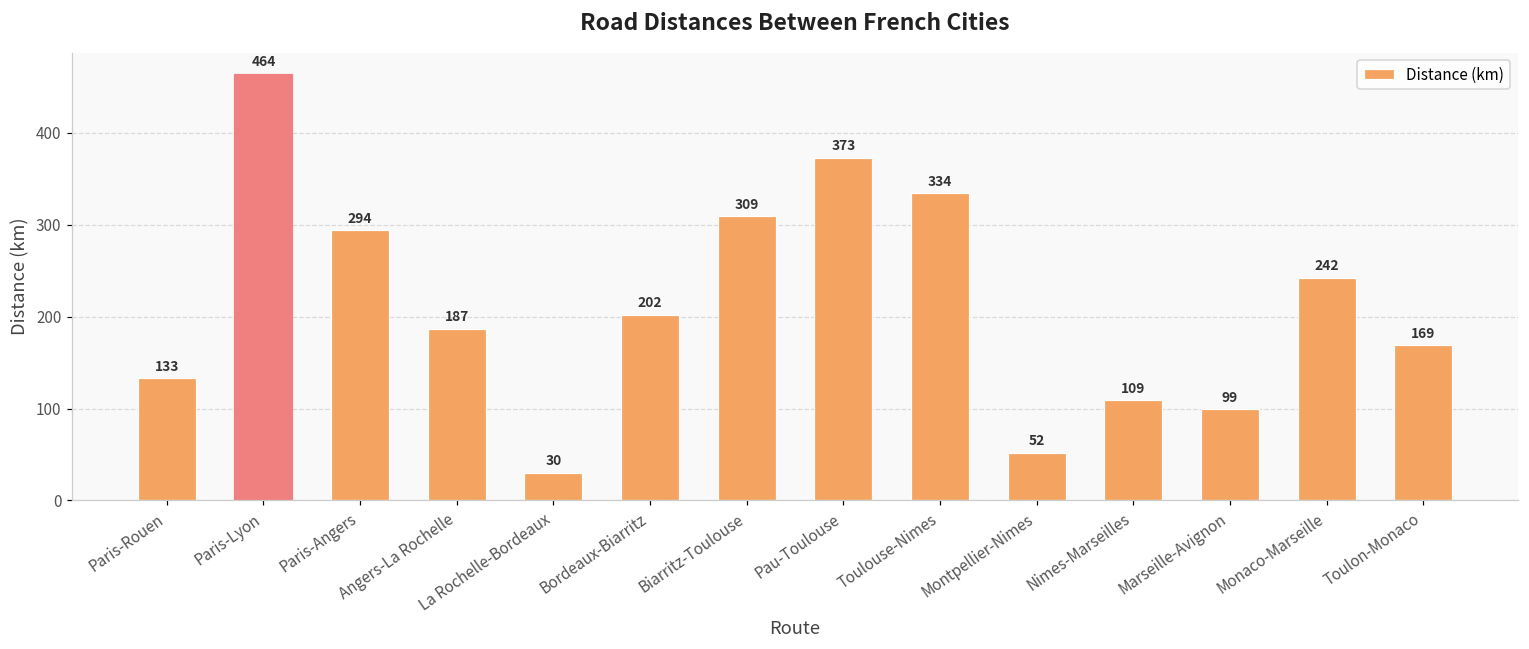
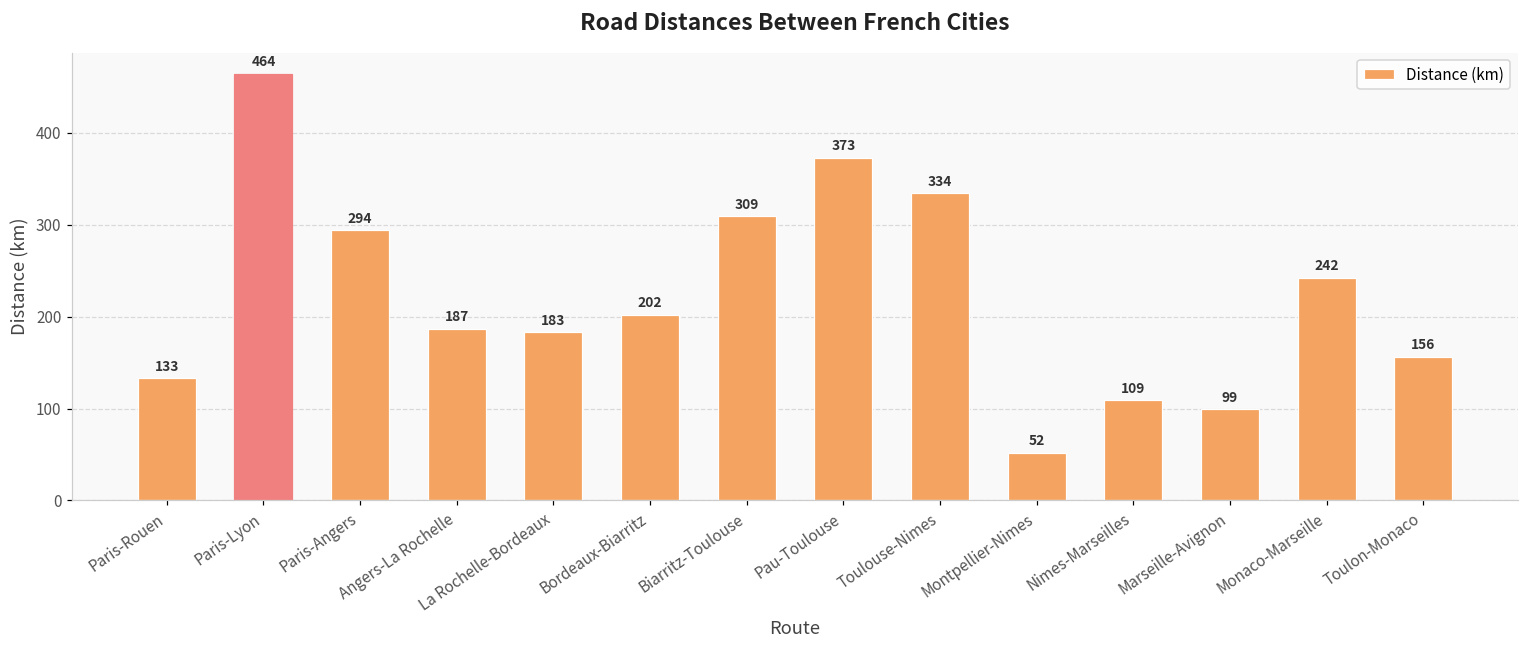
La Rochelle-Bordeaux: 30 -> 183
Toulon-Monaco: 169 -> 156
